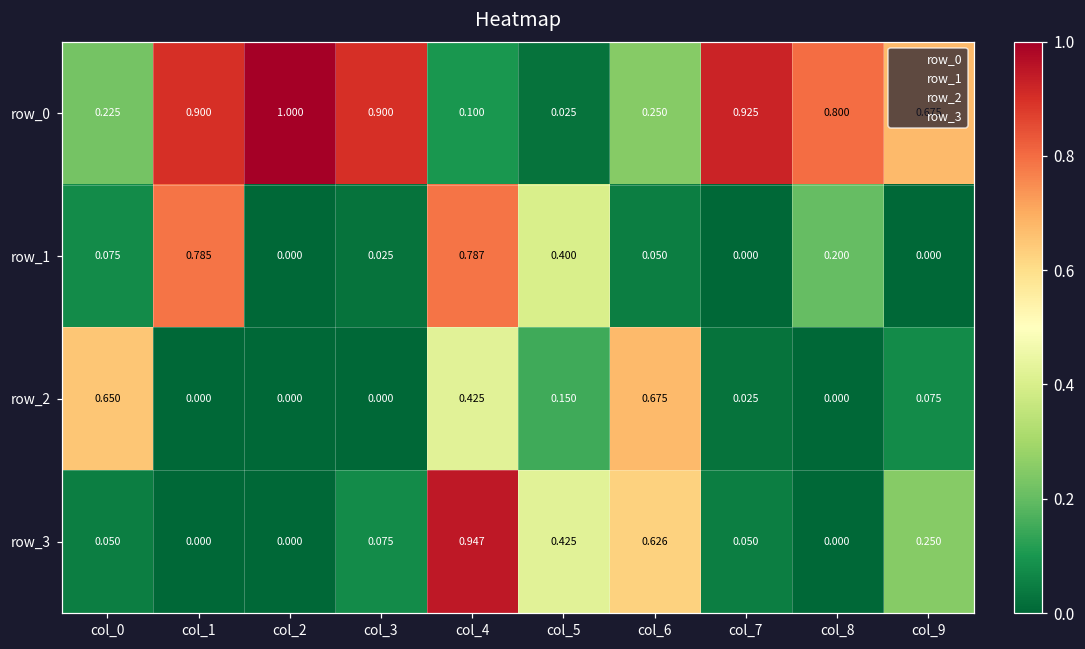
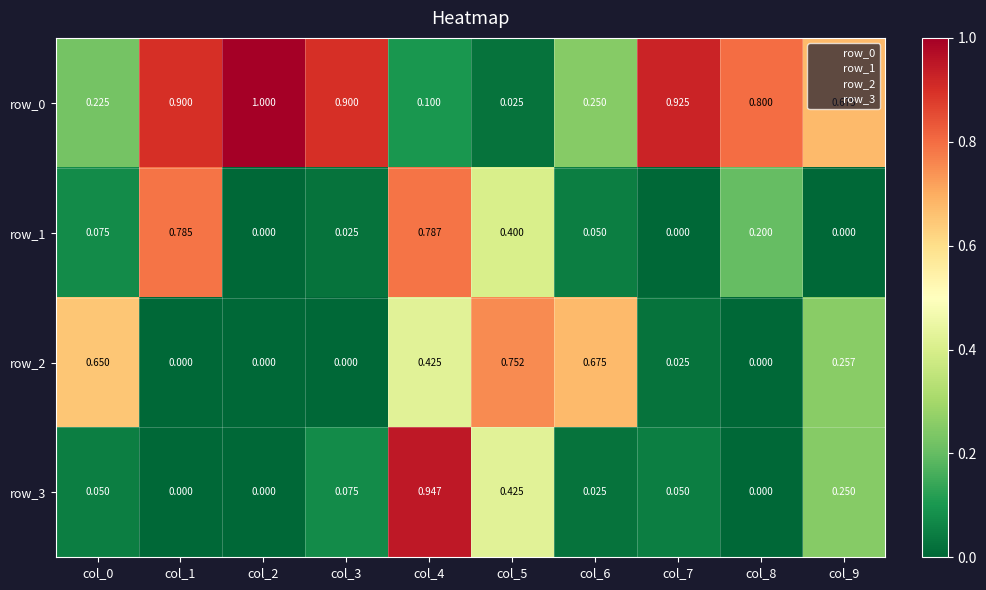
row_2, col_5: 0.150 -> 0.752
row_2, col_9: 0.075 -> 0.257
row_3, col_6: 0.626 -> 0.025
